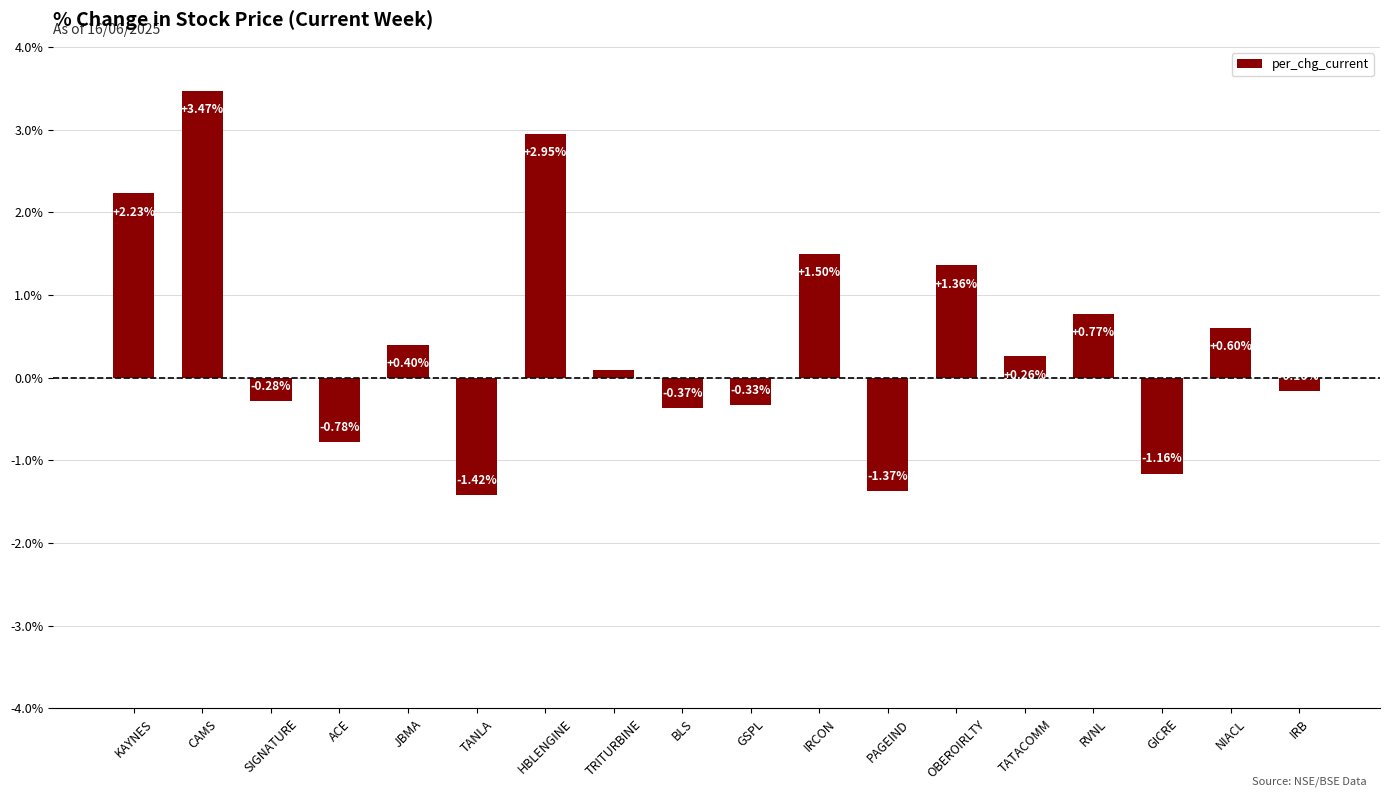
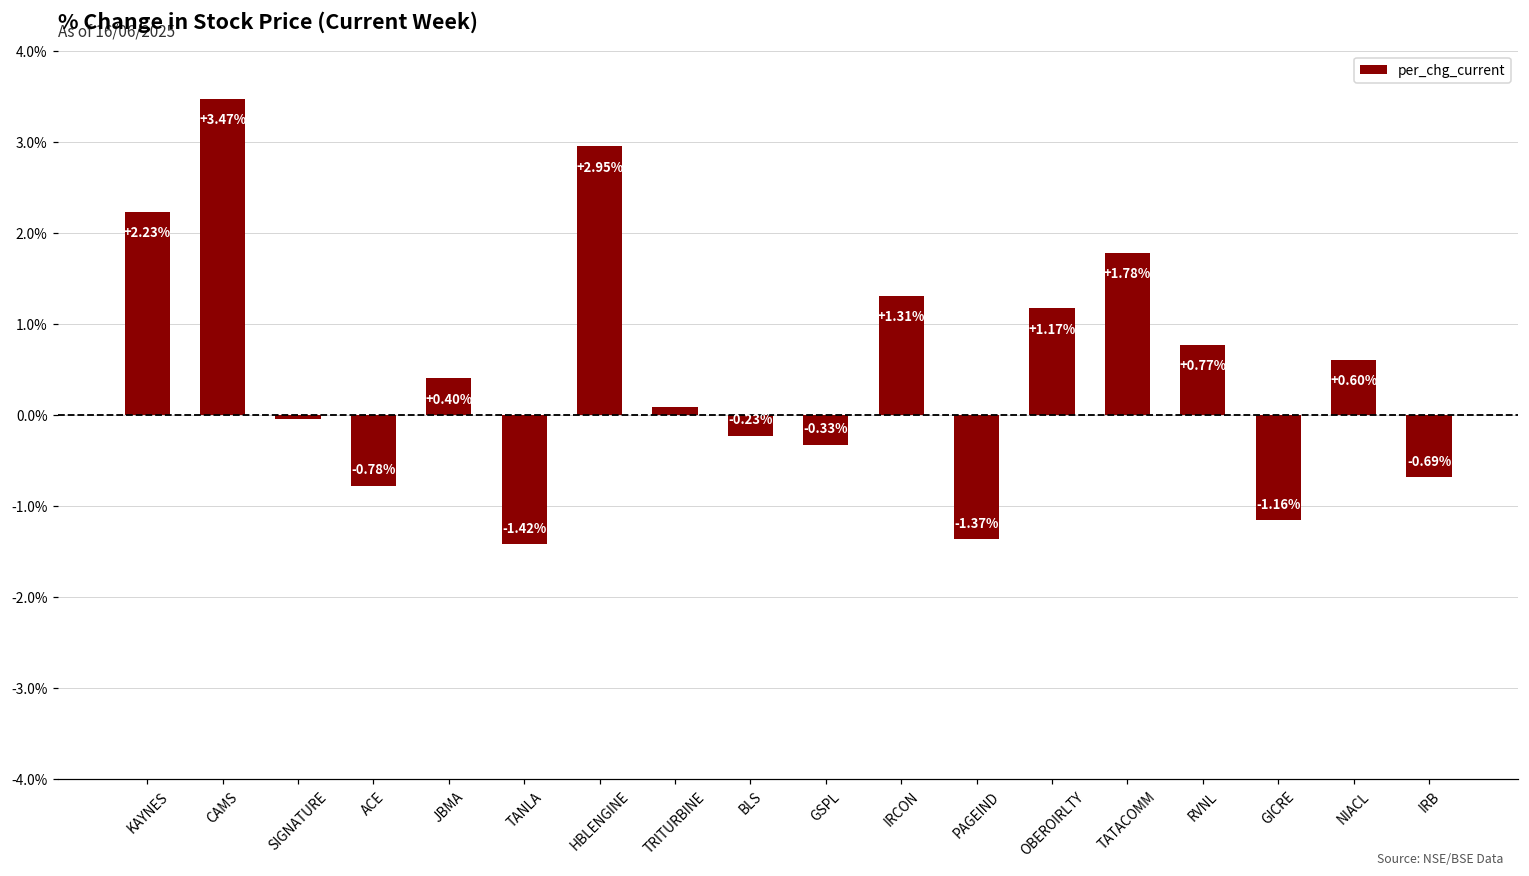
SIGNATURE: -0.3% -> -0.1%
BLS: -0.37% -> -0.23%
IRCON: +1.50% -> +1.31%
OBEROIRLTY: +1.36% -> +1.17%
TATACOMM: +0.26% -> +1.78%
IRB: -0.2% -> -0.7%
